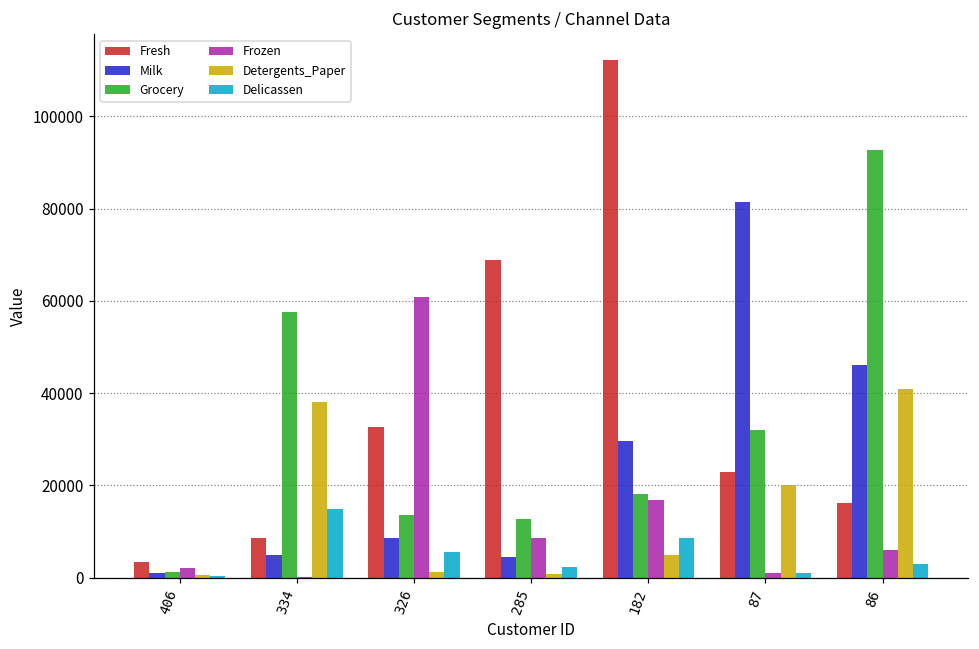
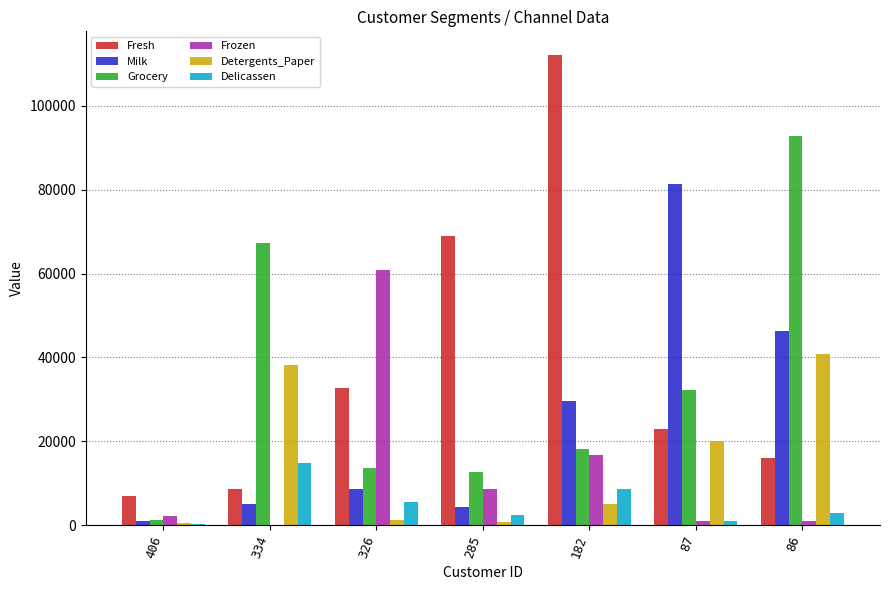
Fresh, 406: 3000 -> 7000
Grocery, 334: 58000 -> 67000
Frozen, 86: 6000 -> 1000
